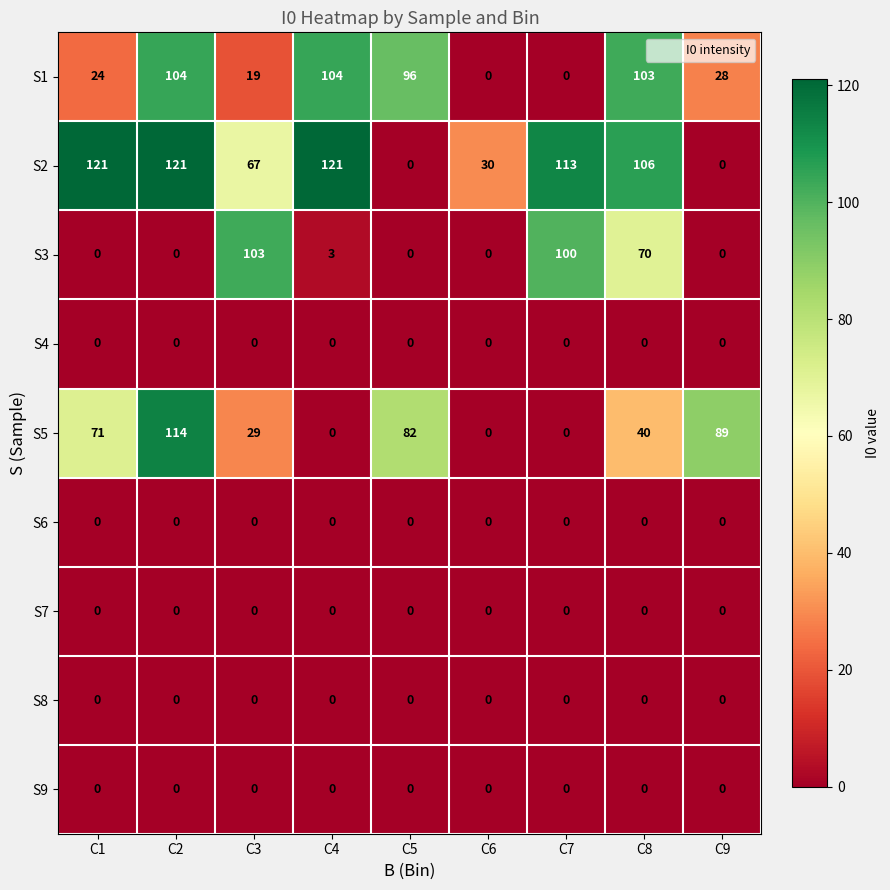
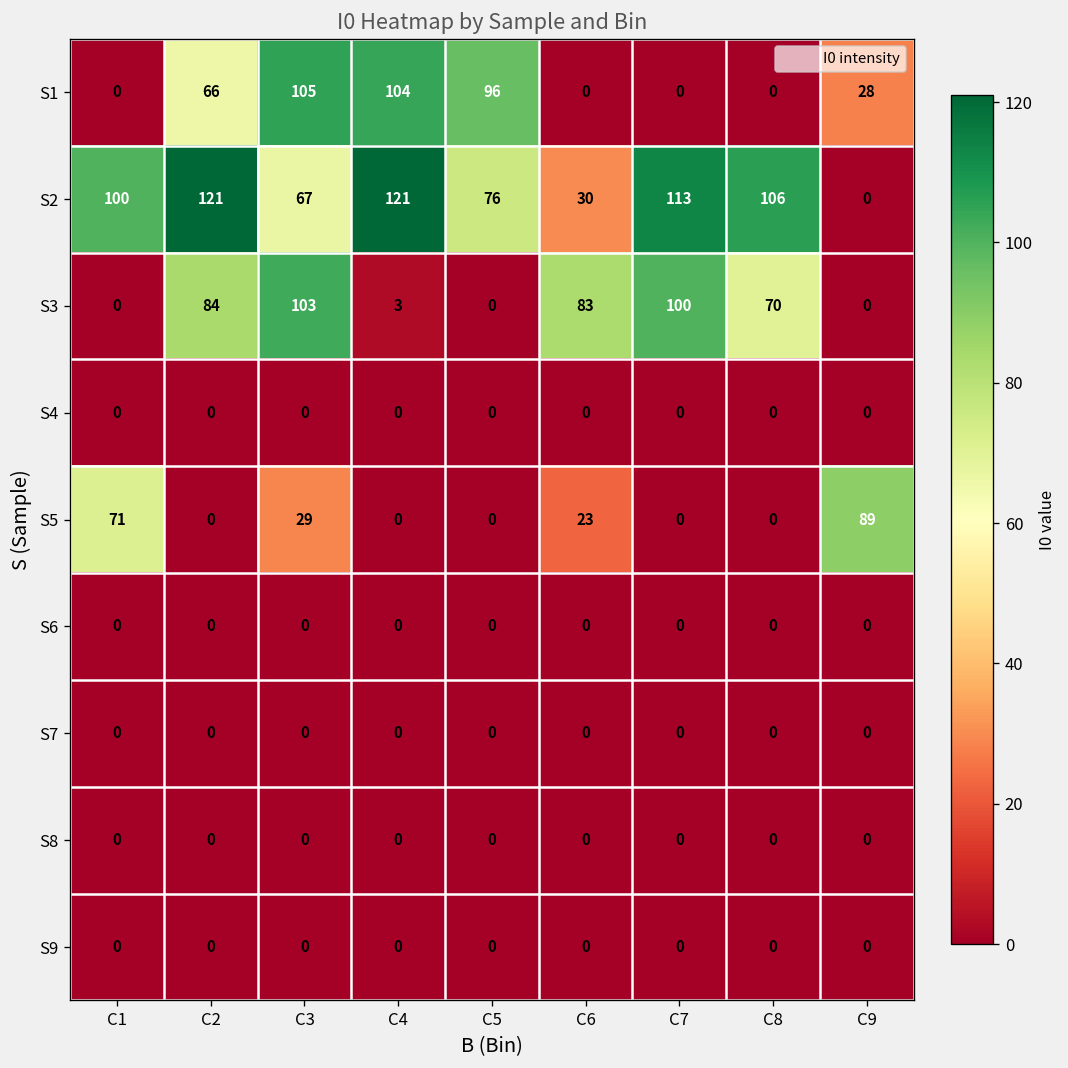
S1, C1: 24 -> 0
S1, C2: 104 -> 66
S1, C3: 19 -> 105
S1, C8: 103 -> 0
S2, C1: 121 -> 100
S2, C5: 0 -> 76
S3, C2: 0 -> 84
S3, C6: 0 -> 83
S5, C2: 114 -> 0
S5, C5: 82 -> 0
S5, C6: 0 -> 23
S5, C8: 40 -> 0
